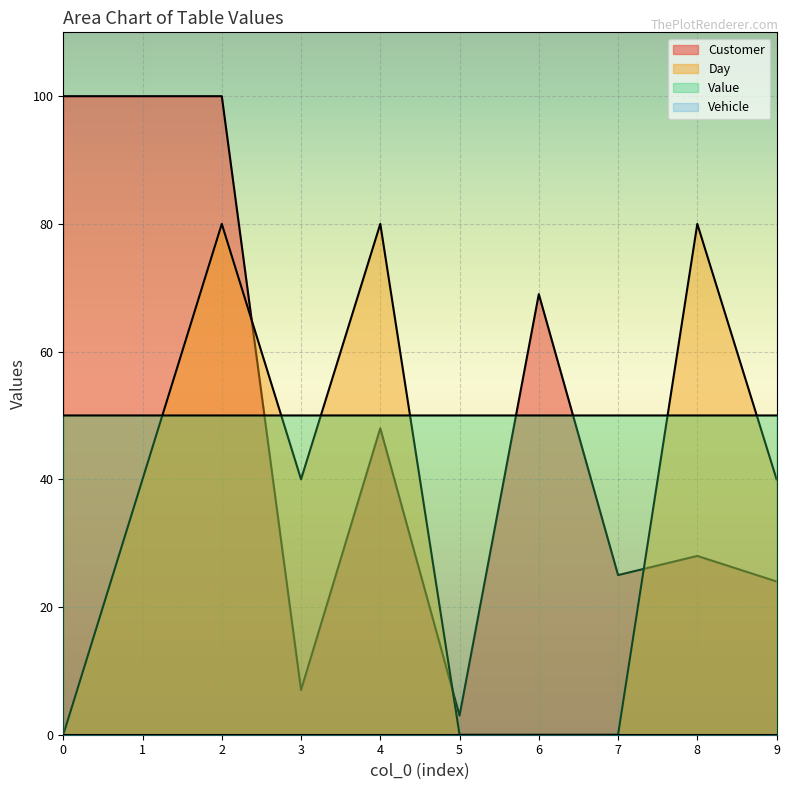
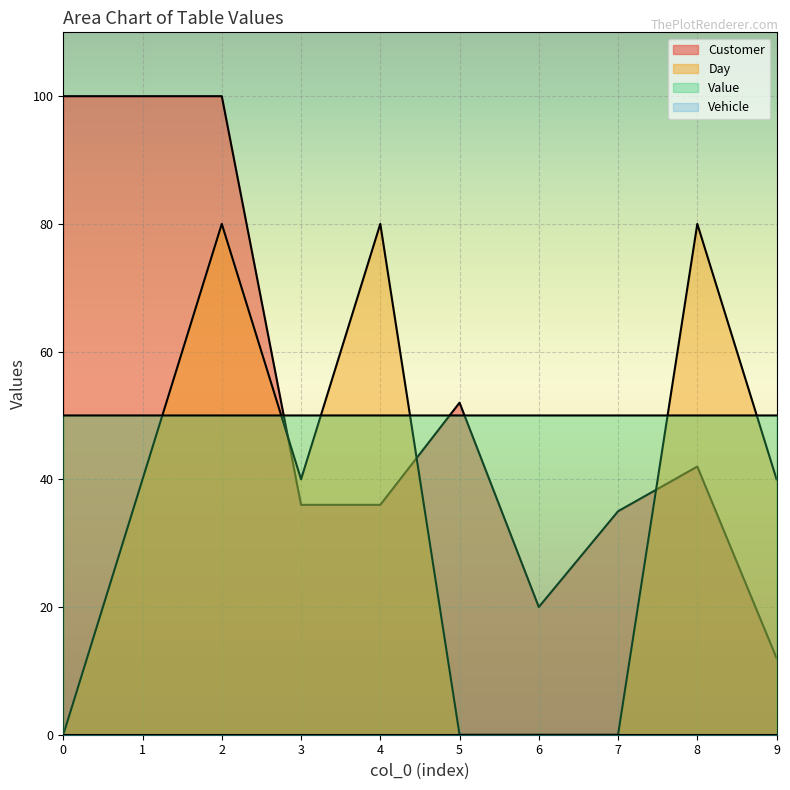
Customer, 3: 7 -> 36
Customer, 4: 48 -> 36
Customer, 5: 3 -> 52
Customer, 6: 69 -> 20
Customer, 7: 25 -> 35
Customer, 8: 28 -> 42
Customer, 9: 24 -> 12
